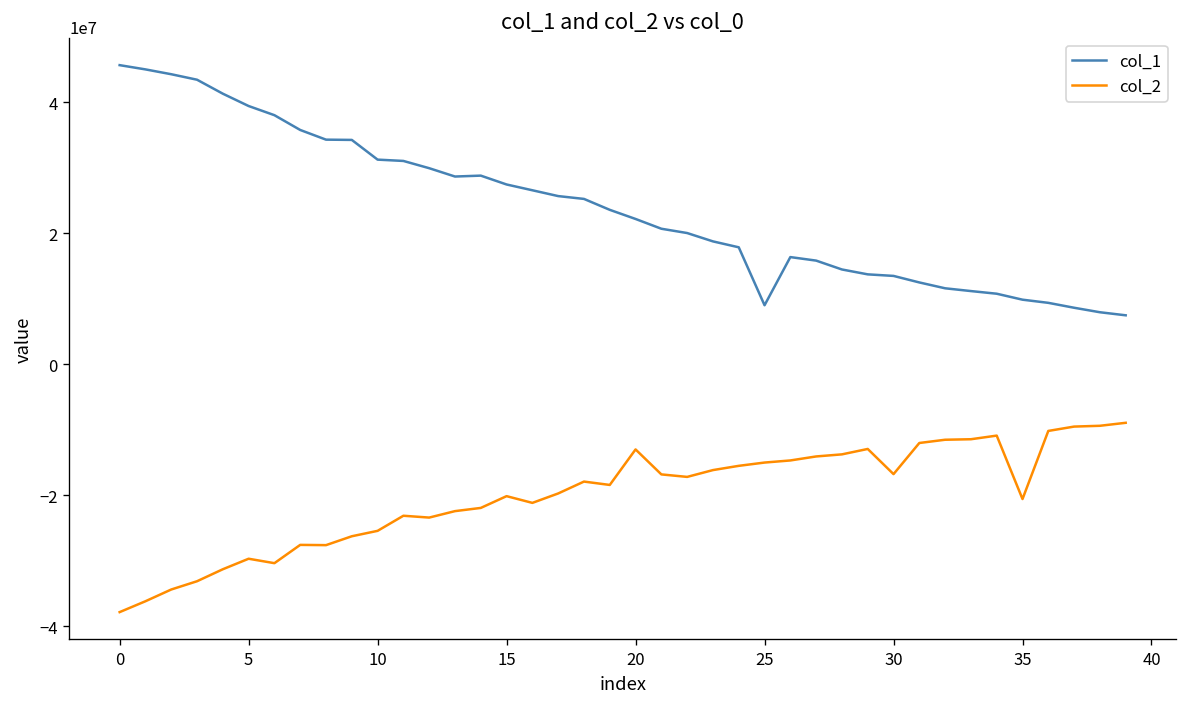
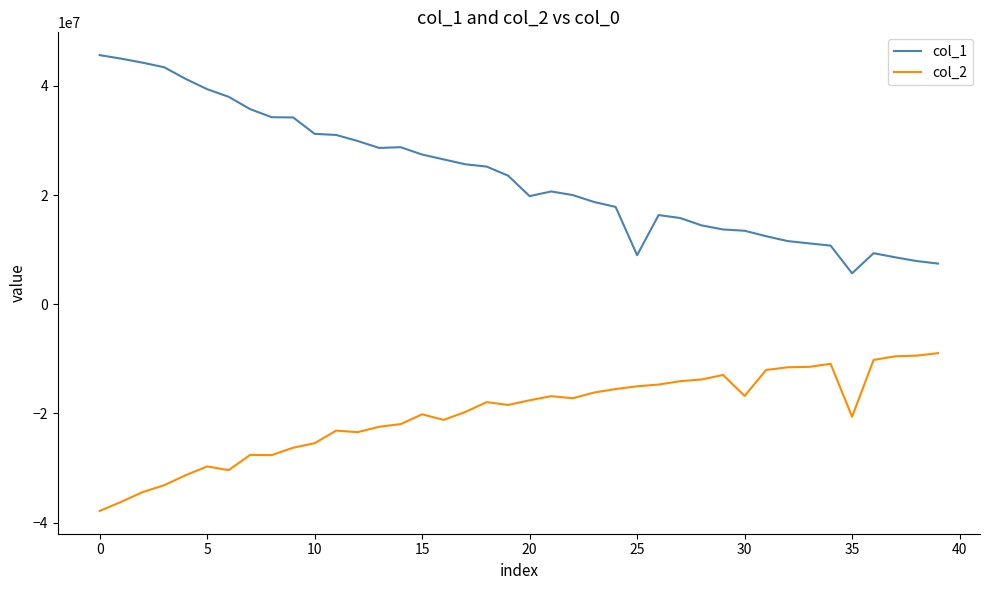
col_1, 20: 22000000 -> 20000000
col_2, 20: -13000000 -> -18000000
col_1, 35: 10000000 -> 6000000
